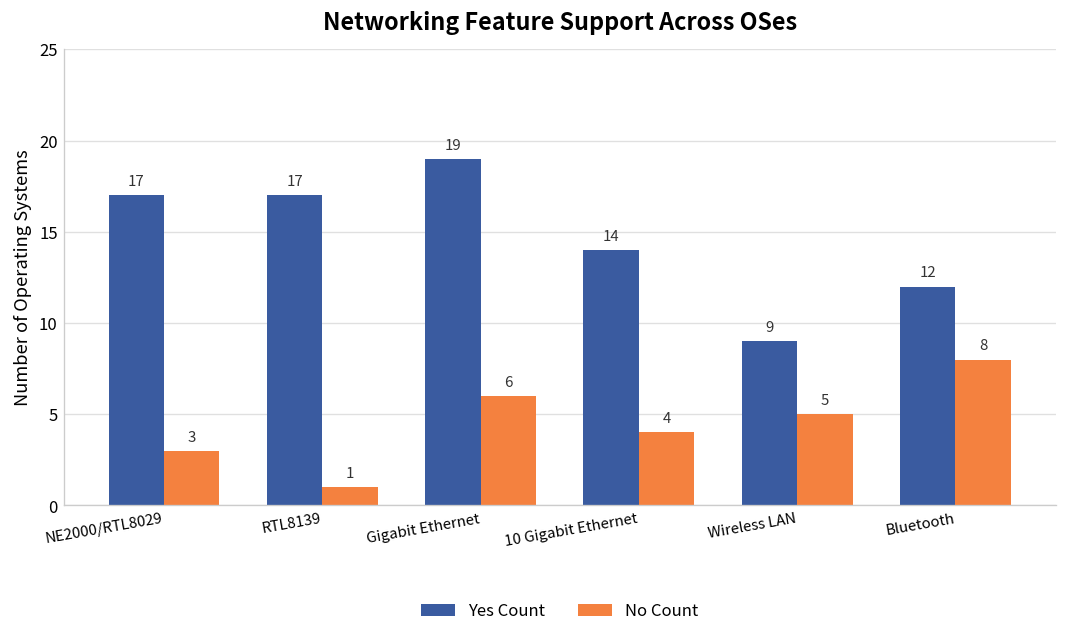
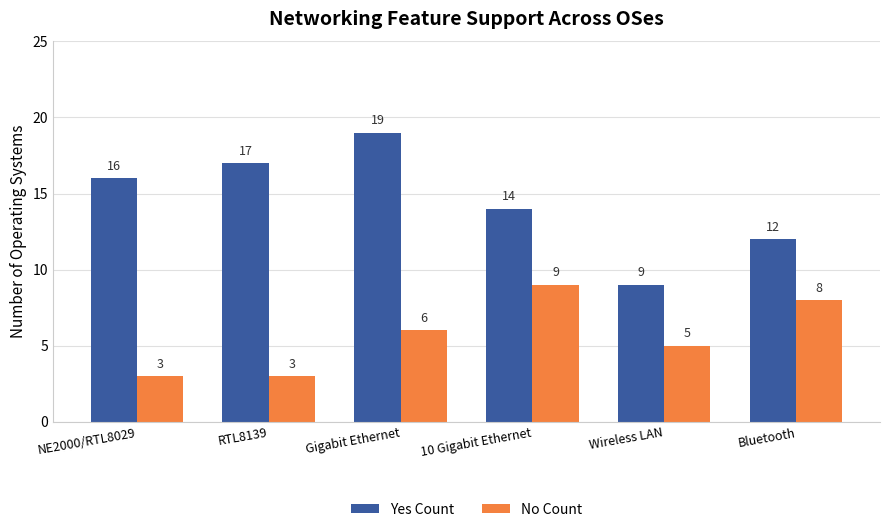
Yes Count, NE2000/RTL8029: 17 -> 16
No Count, RTL8139: 1 -> 3
No Count, 10 Gigabit Ethernet: 4 -> 9
